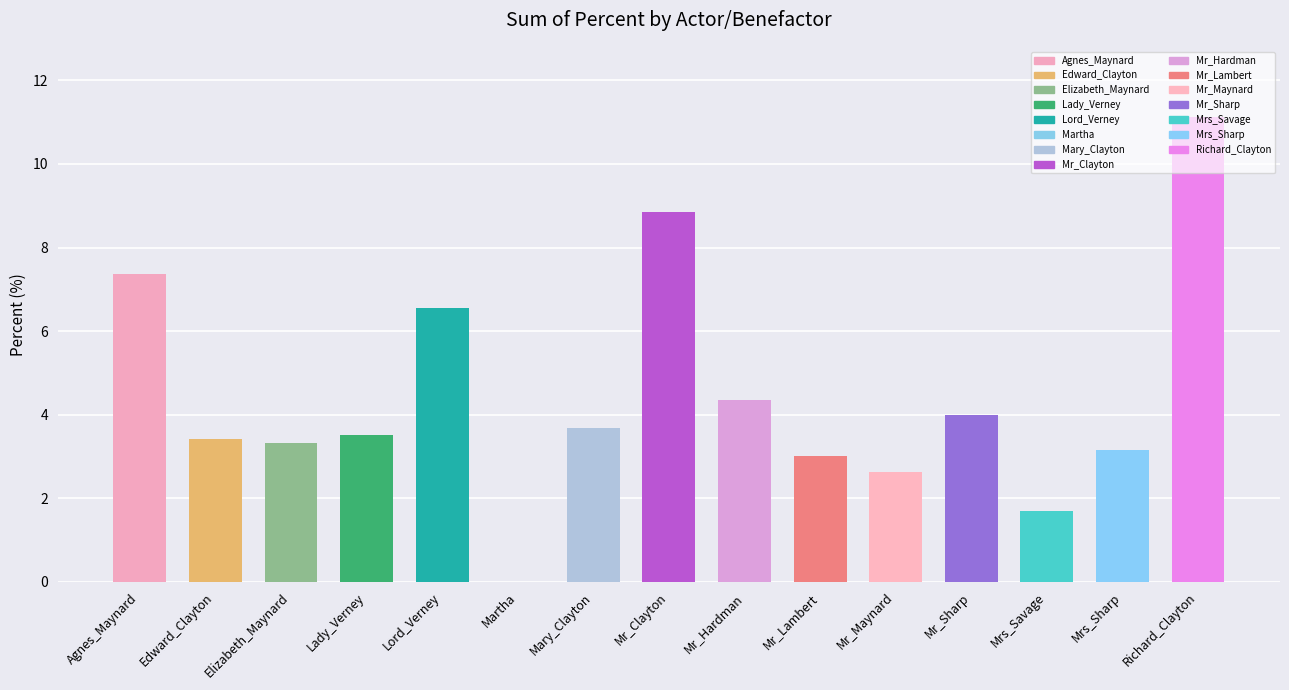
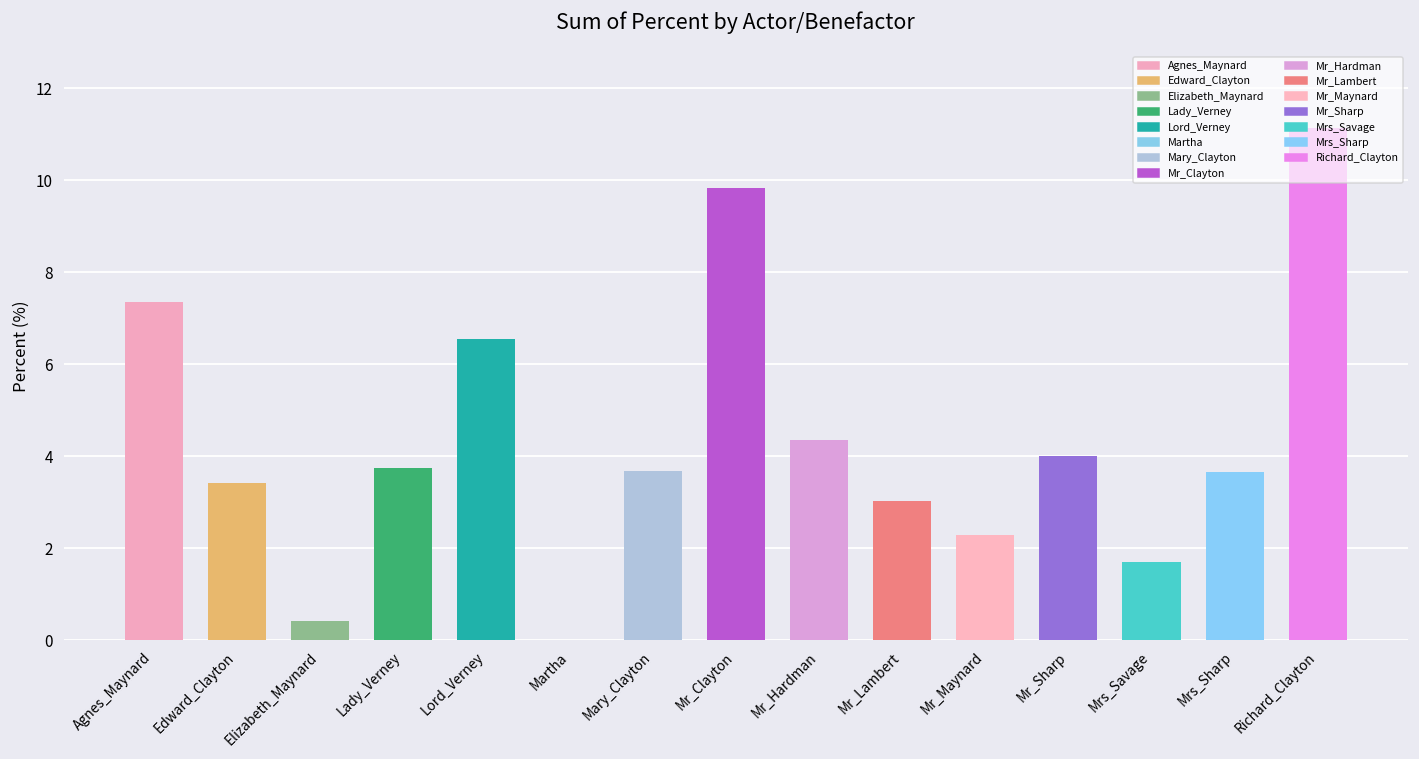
Elizabeth_Maynard: 3.3 -> 0.4
Lady_Verney: 3.5 -> 3.7
Mr_Clayton: 8.9 -> 9.8
Mr_Maynard: 2.6 -> 2.3
Mrs_Sharp: 3.2 -> 3.7
